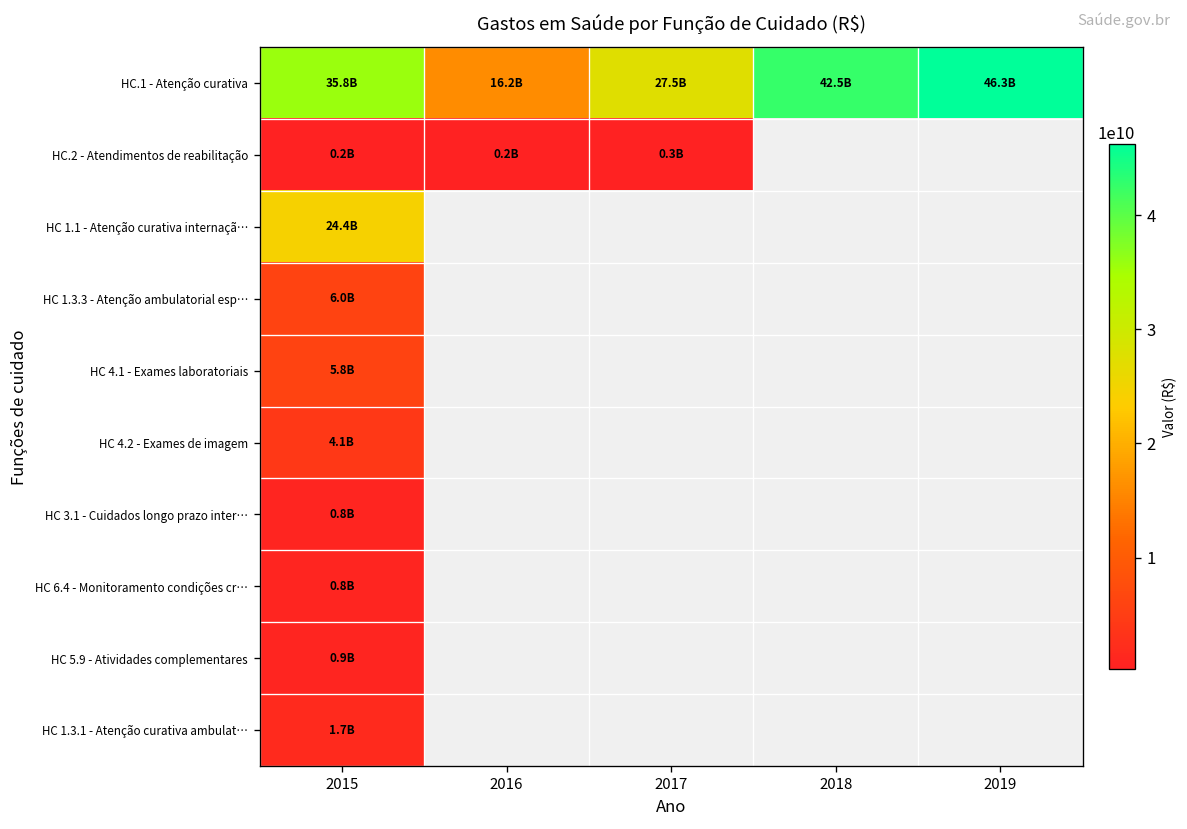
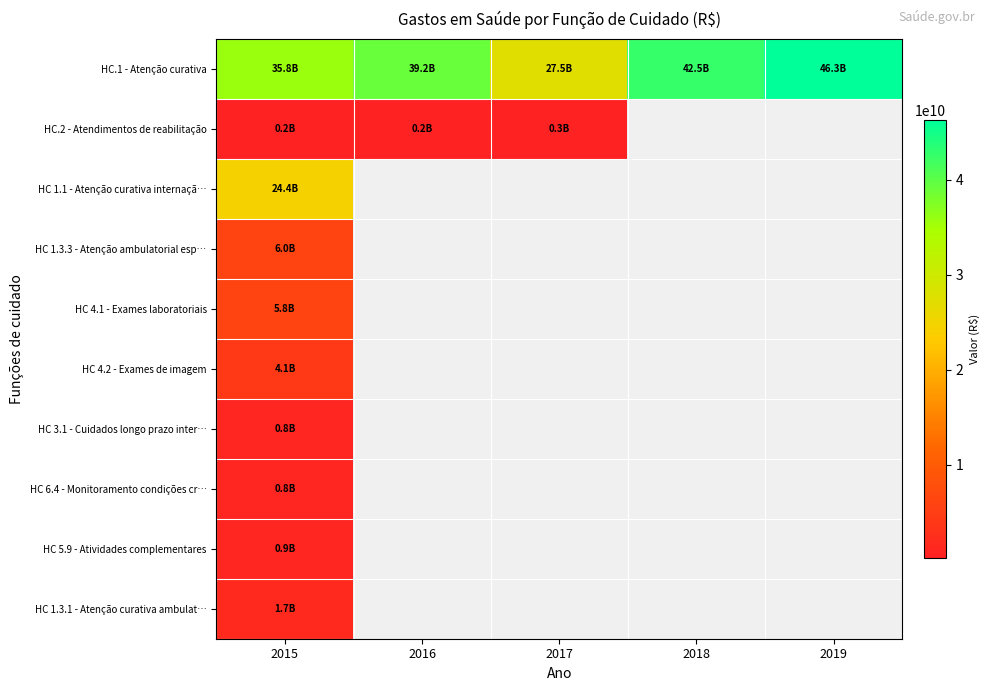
HC.1 - Atenção curativa, 2016: 16.2B -> 39.2B
